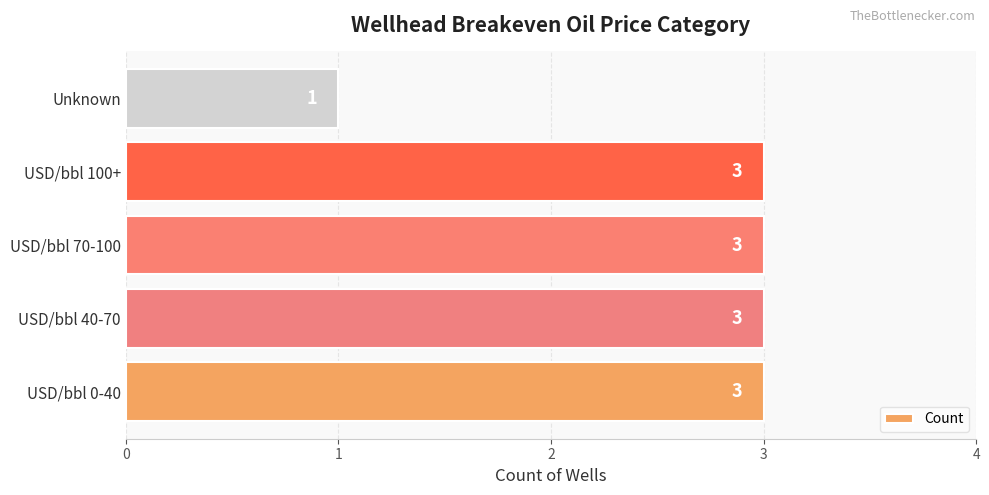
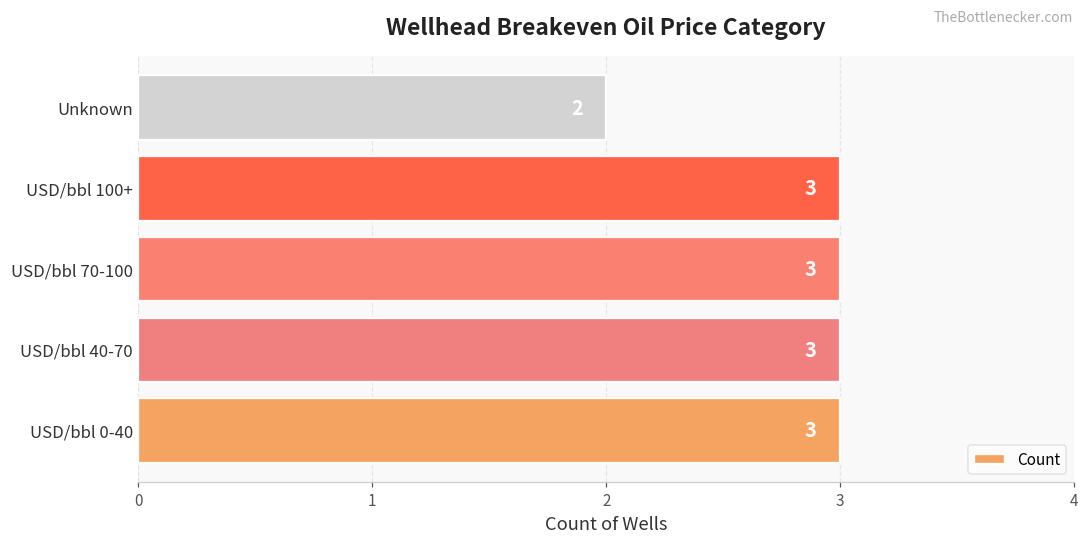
Unknown: 1 -> 2
